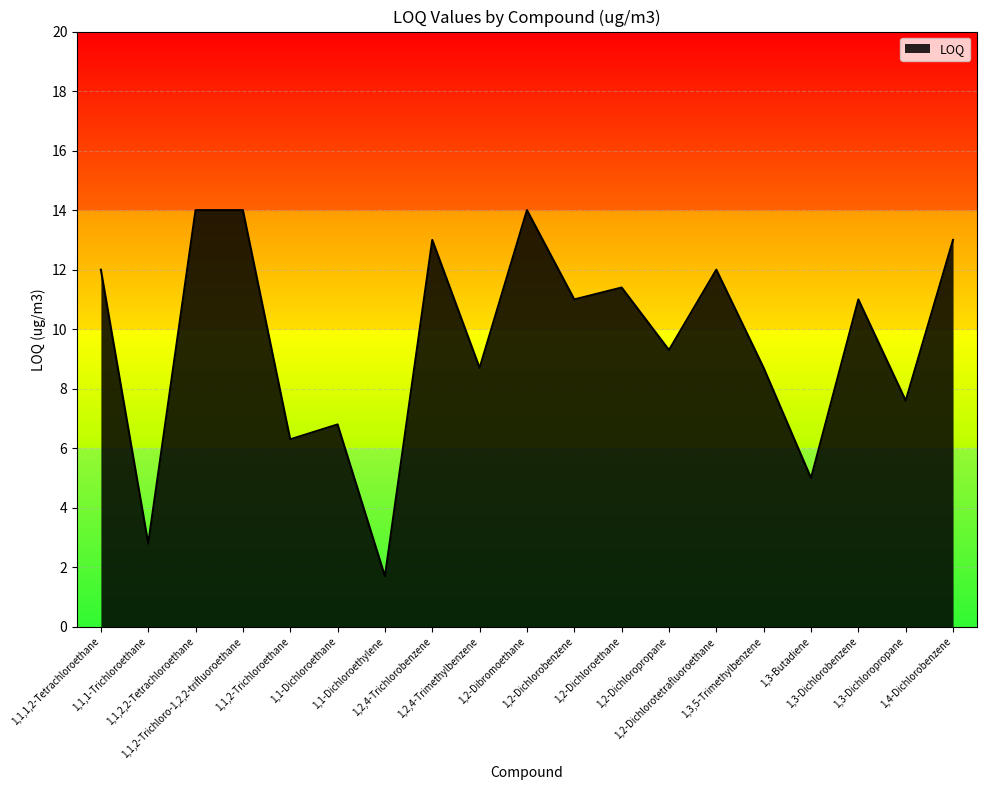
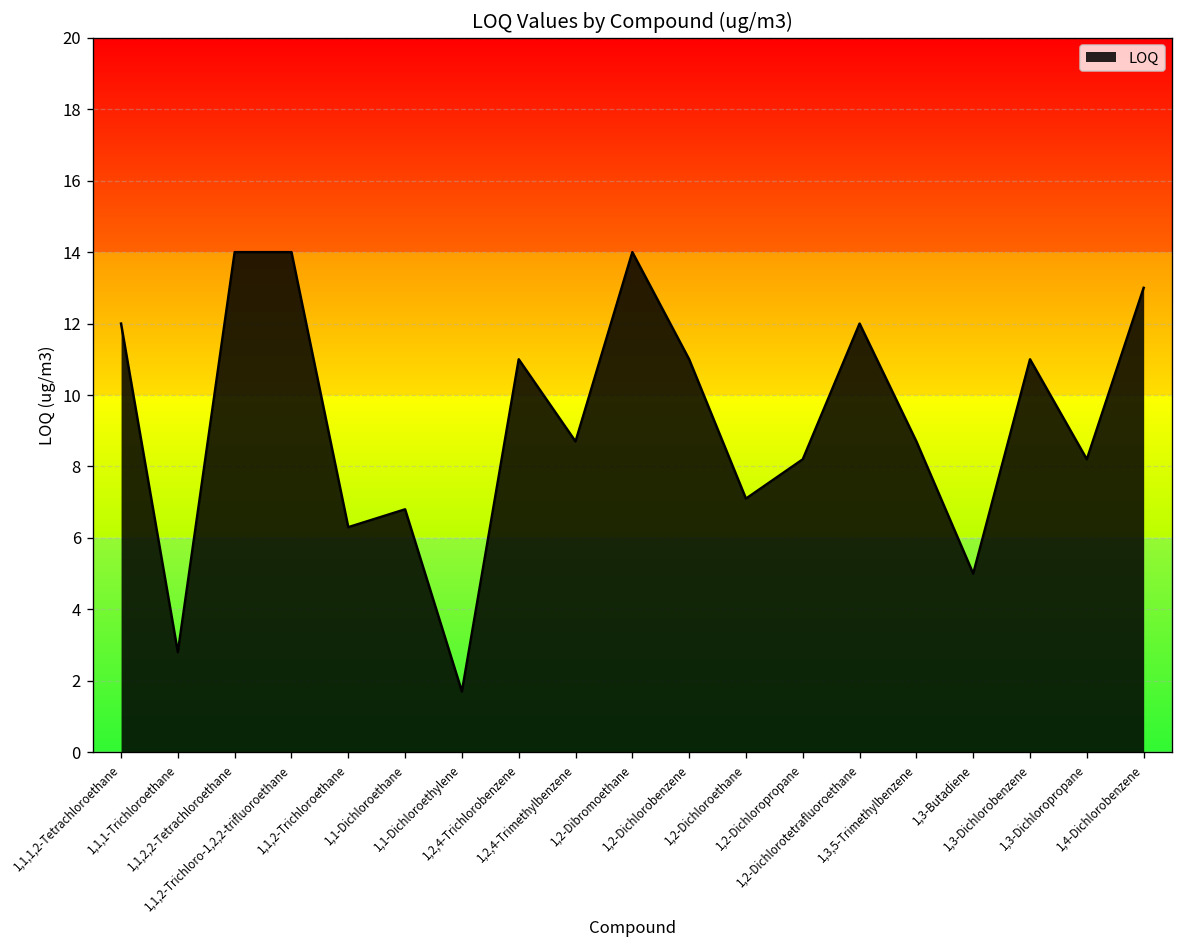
1,2,4-Trichlorobenzene: 13 -> 11
1,2-Dichloroethane: 11.4 -> 7.1
1,2-Dichloropropane: 9.3 -> 8.2
1,3-Dichloropropane: 7.6 -> 8.2
